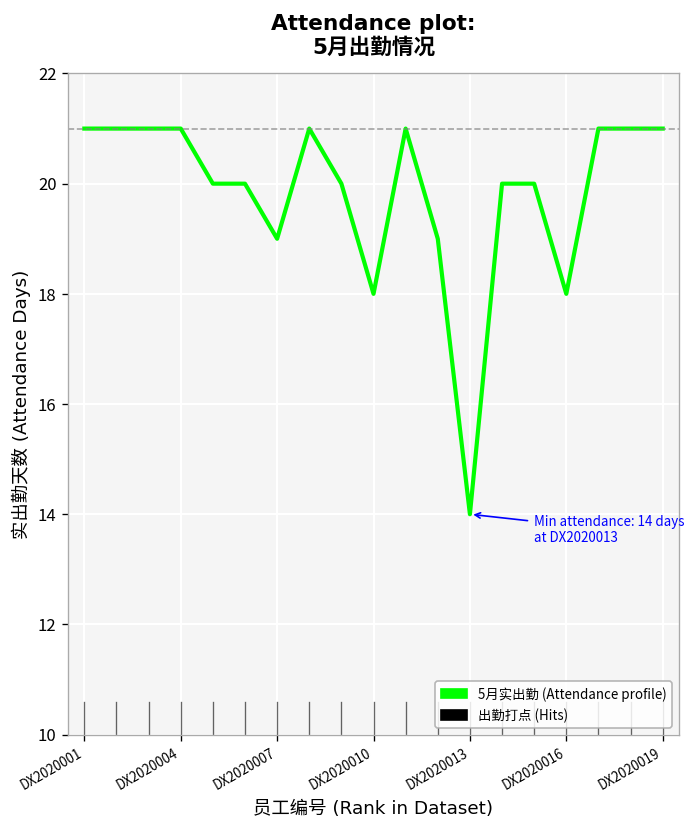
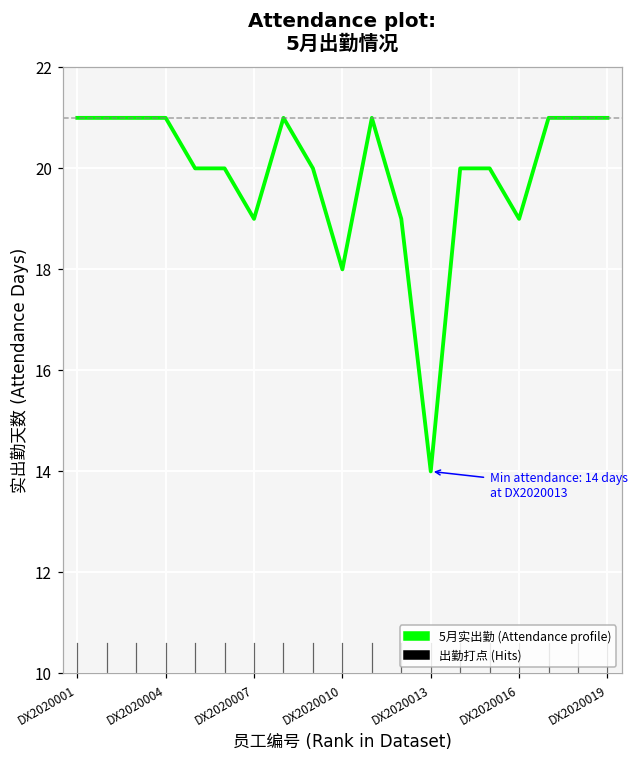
DX2020016: 18 -> 19
